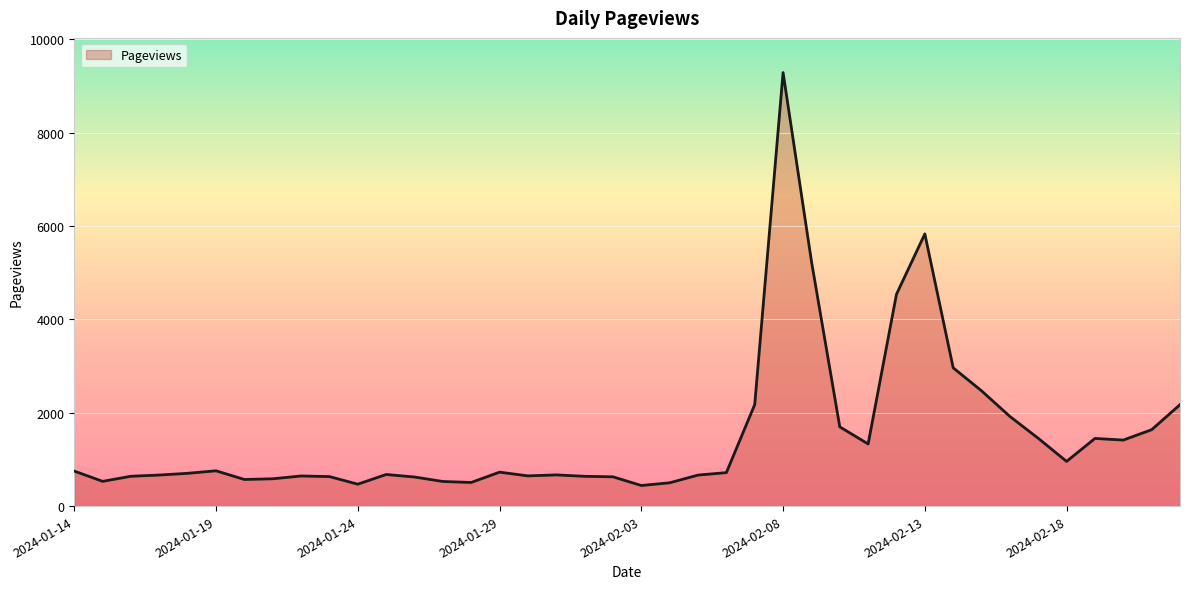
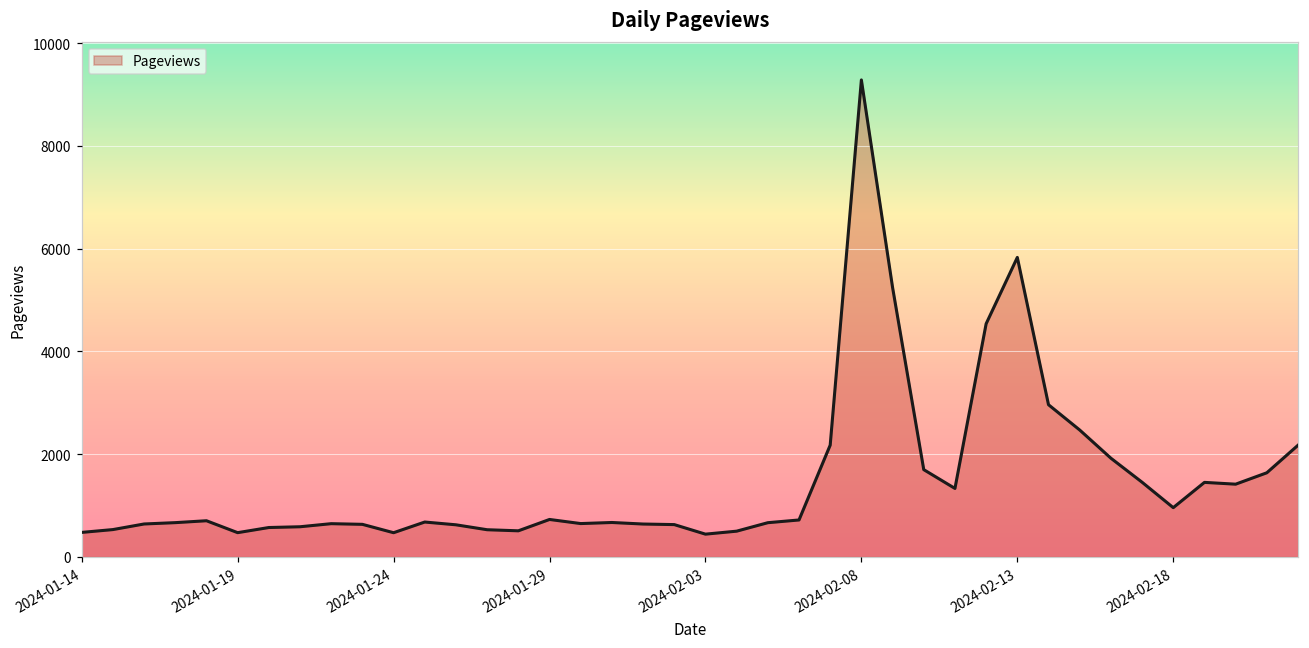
2024-01-14: 800 -> 500
2024-01-19: 800 -> 500
